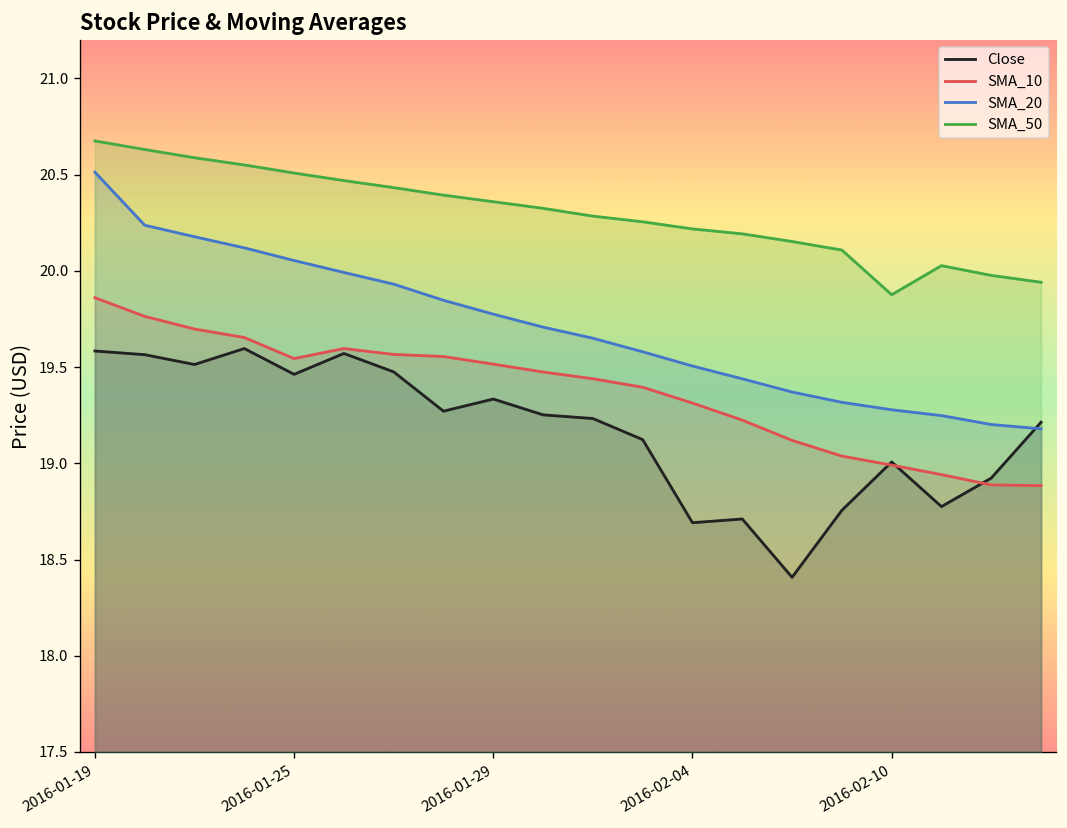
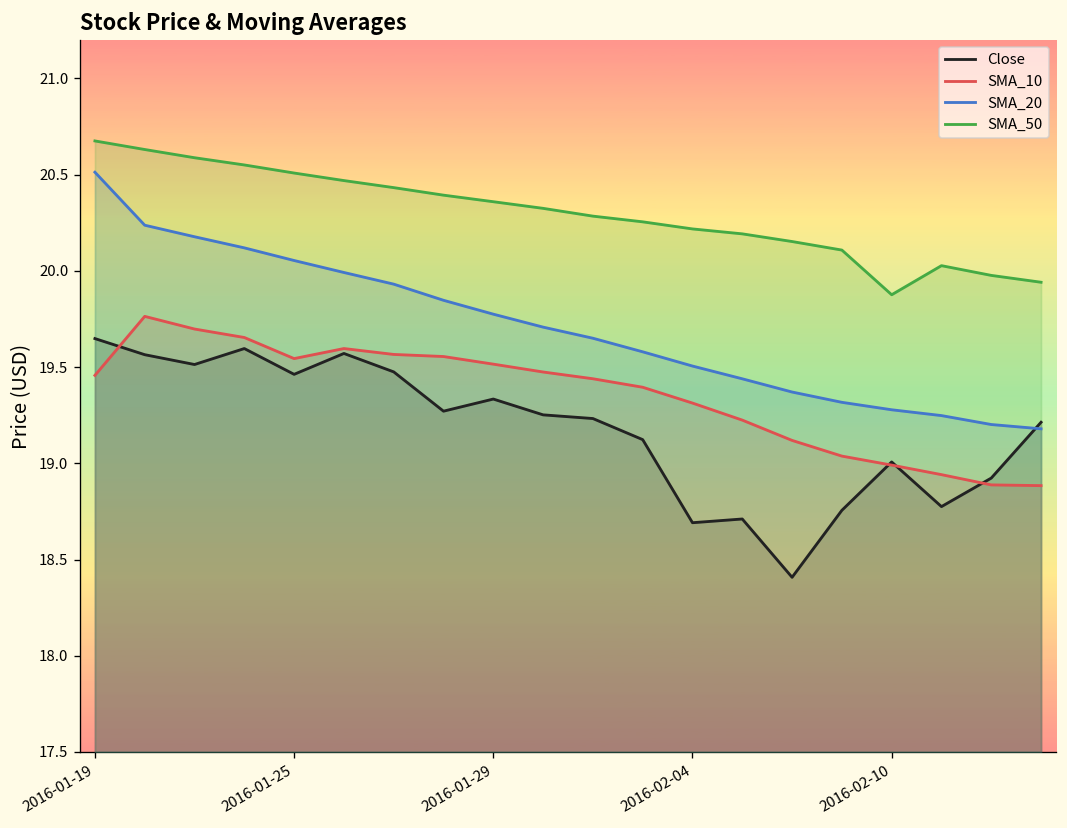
Close, 2016-01-19: 19.58 -> 19.65
SMA_10, 2016-01-19: 19.86 -> 19.46
